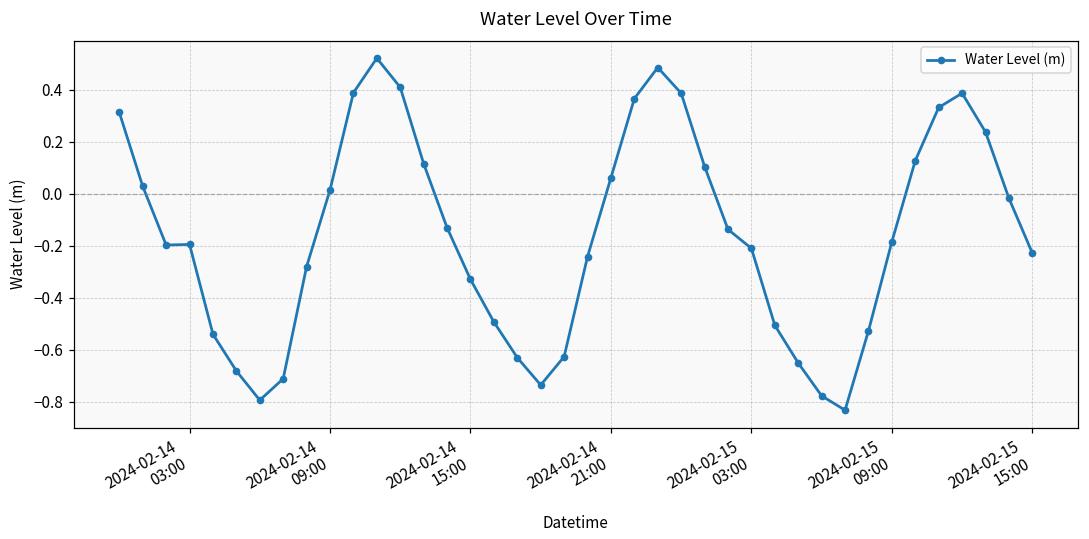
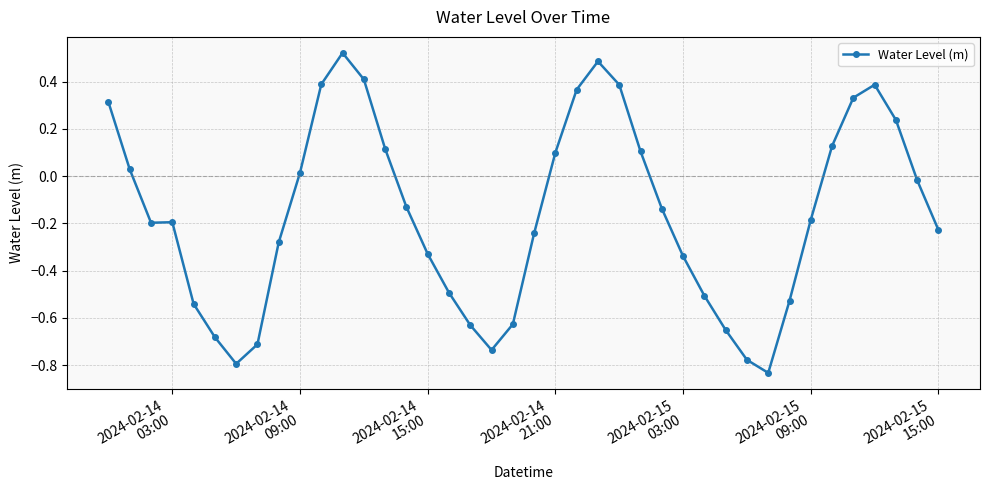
2024-02-14 21:00: 0.06 -> 0.10
2024-02-15 03:00: -0.21 -> -0.34
